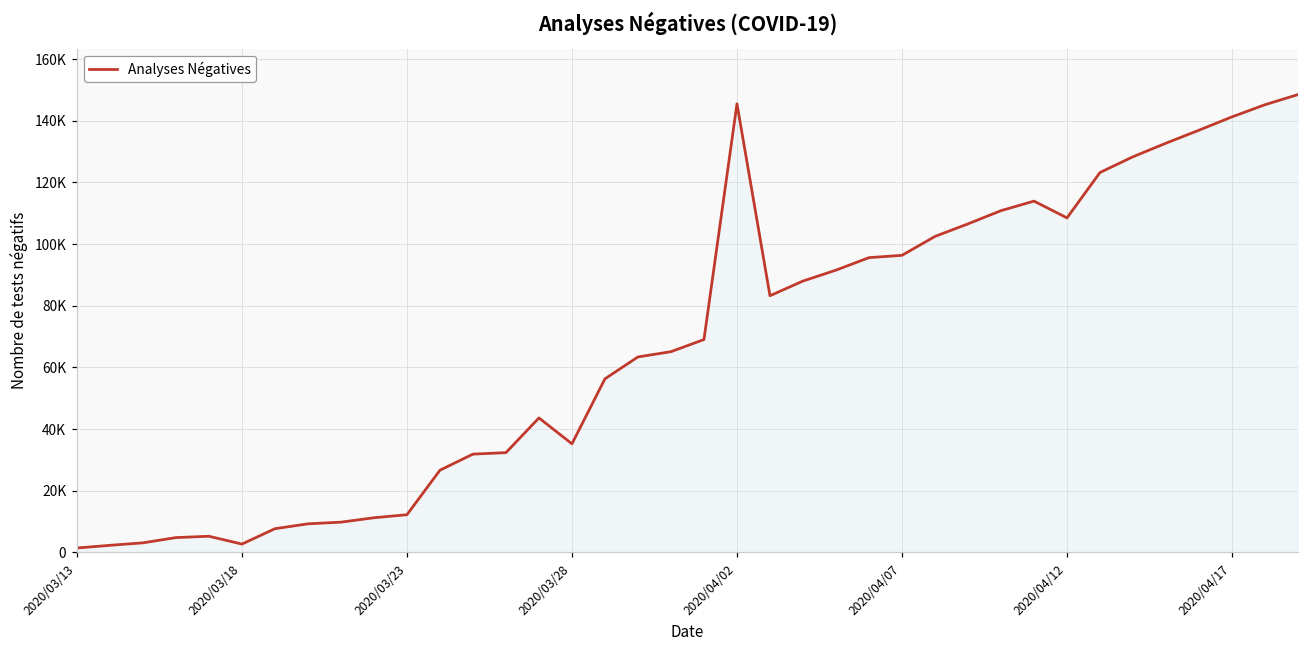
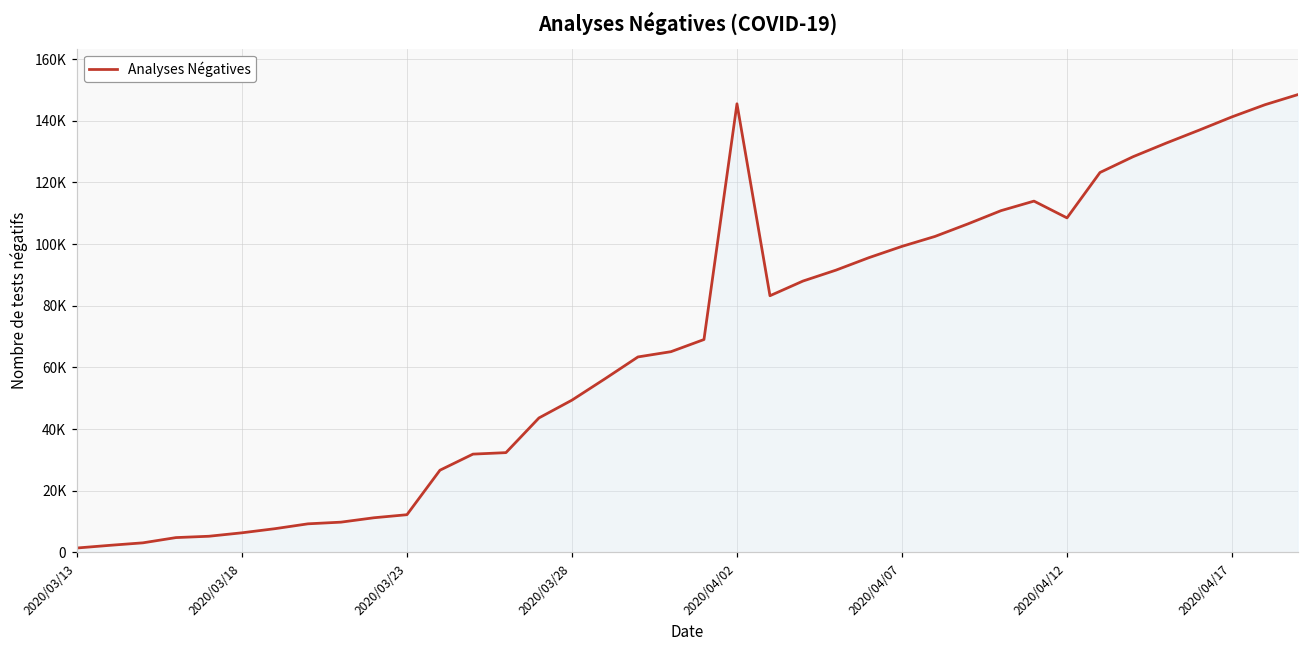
2020/03/18: 3000 -> 6000
2020/03/28: 35000 -> 49000
2020/04/07: 96000 -> 99000
